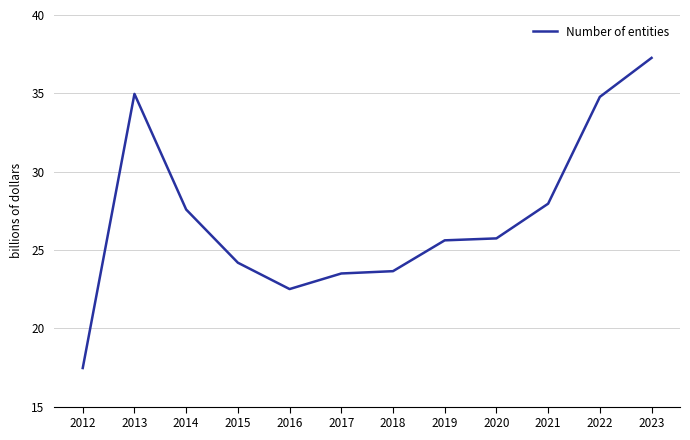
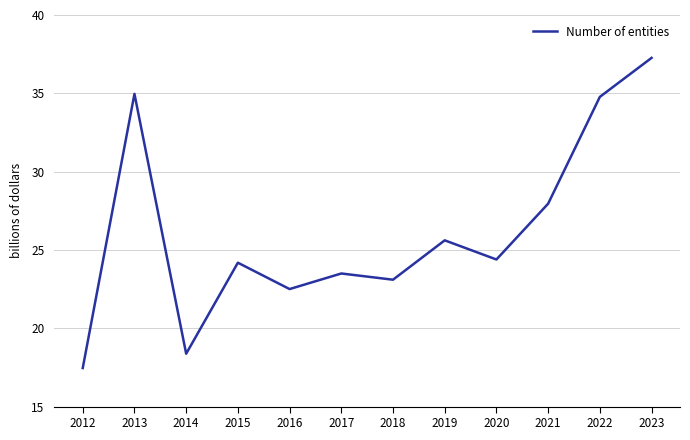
2014: 27.6 -> 18.4
2018: 23.6 -> 23.1
2020: 25.7 -> 24.4
